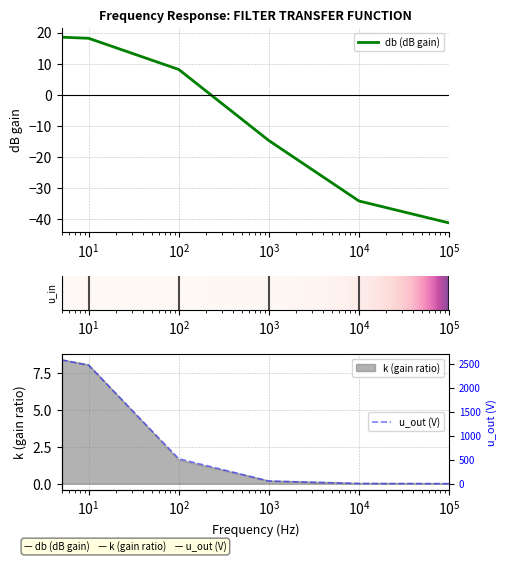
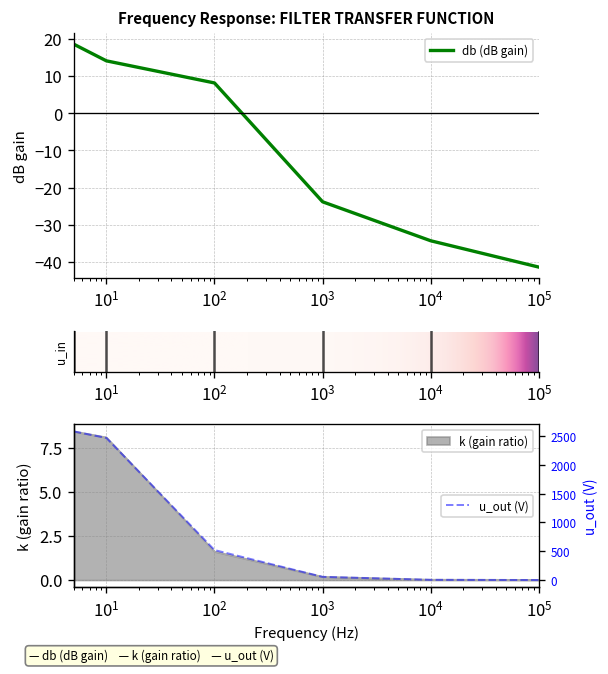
Frequency Response: FILTER TRANSFER FUNCTION, 10^1: 18 -> 14
Frequency Response: FILTER TRANSFER FUNCTION, 10^3: -15 -> -24
